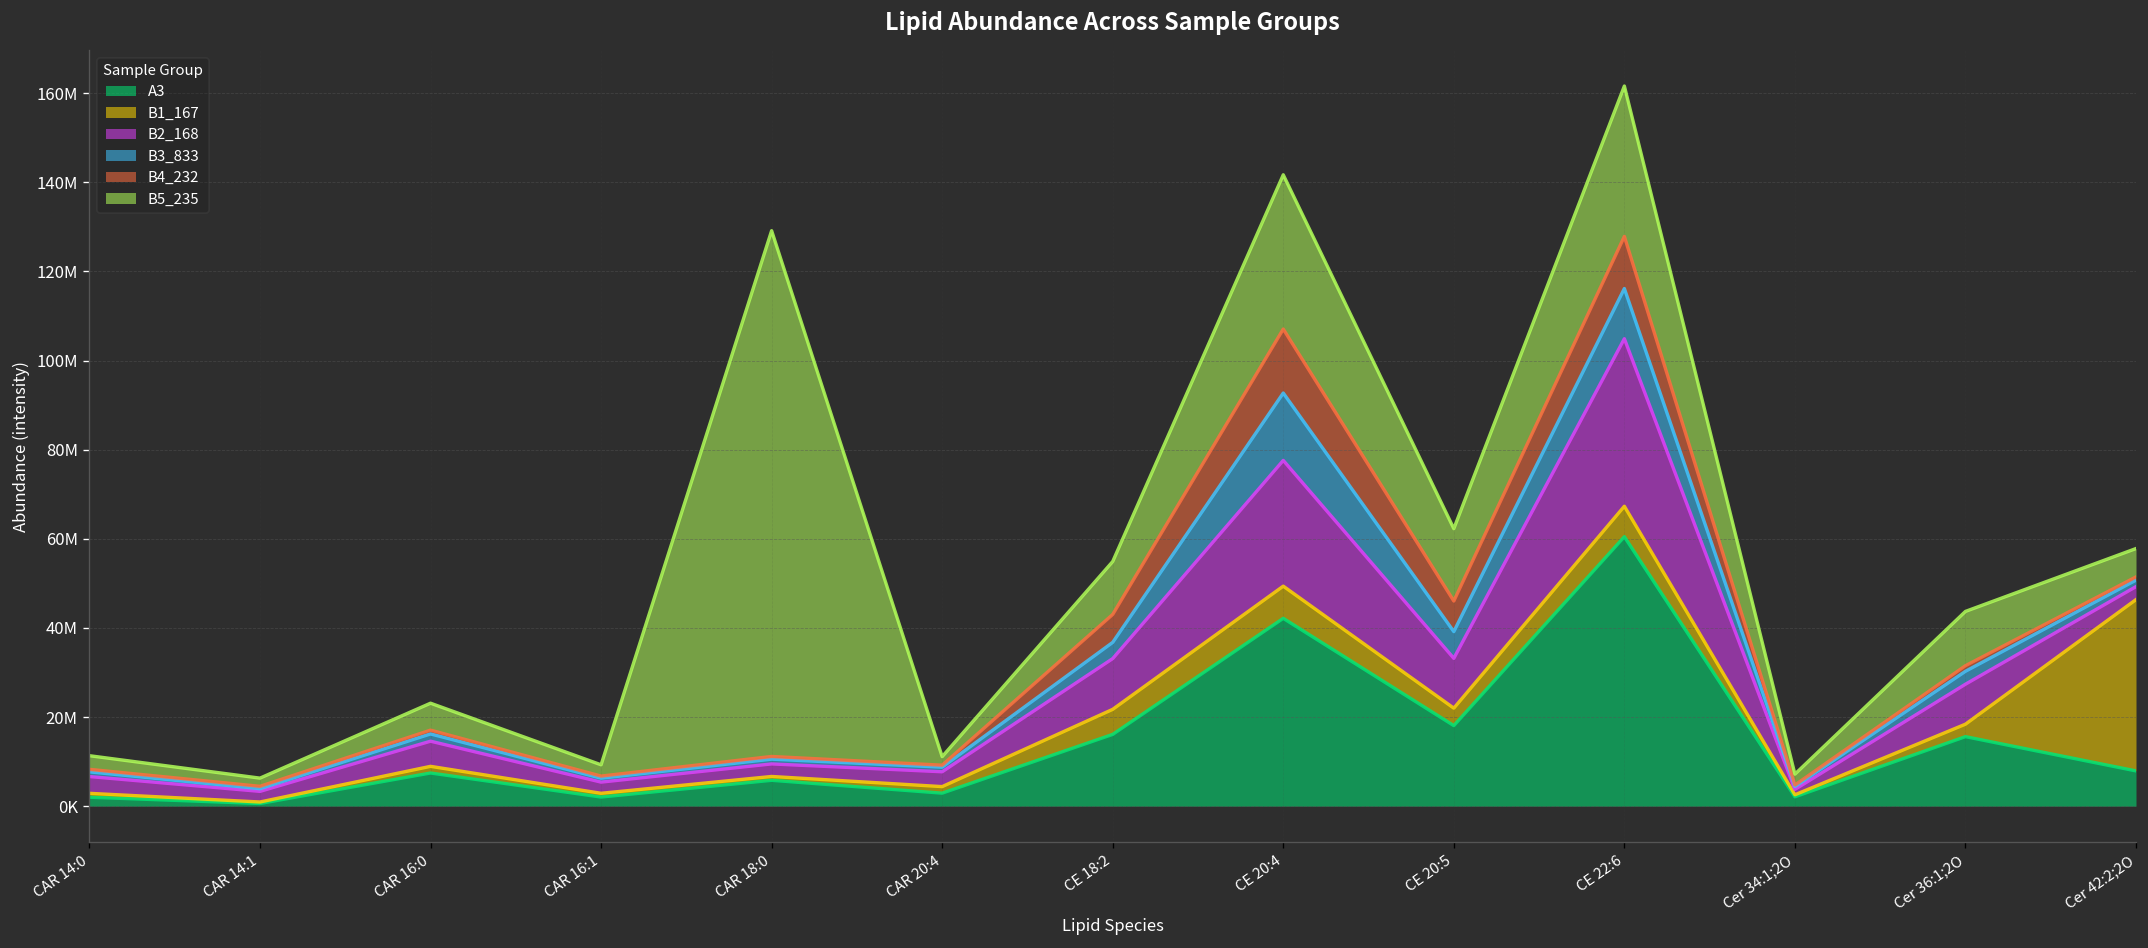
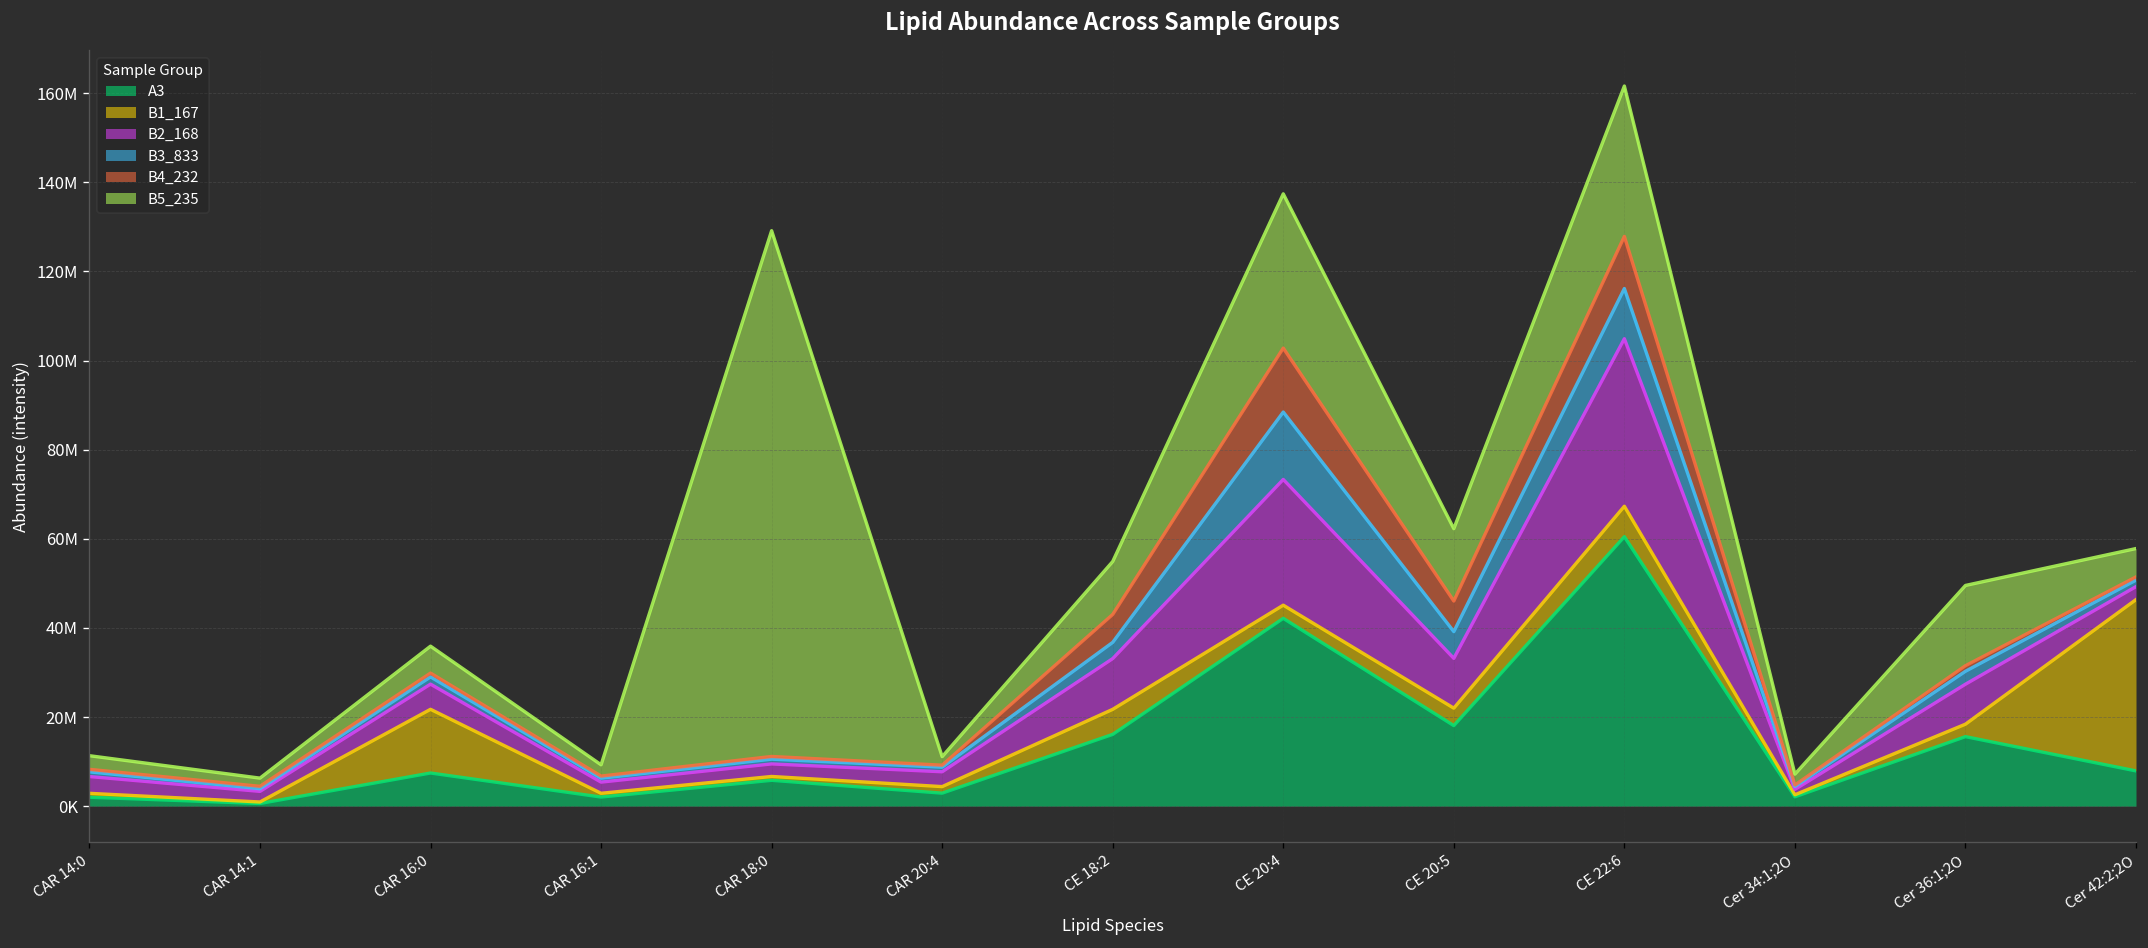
B1_167, CAR 16:0: 1000000 -> 14000000
B1_167, CE 20:4: 7000000 -> 3000000
B5_235, Cer 36:1;2O: 12000000 -> 18000000
